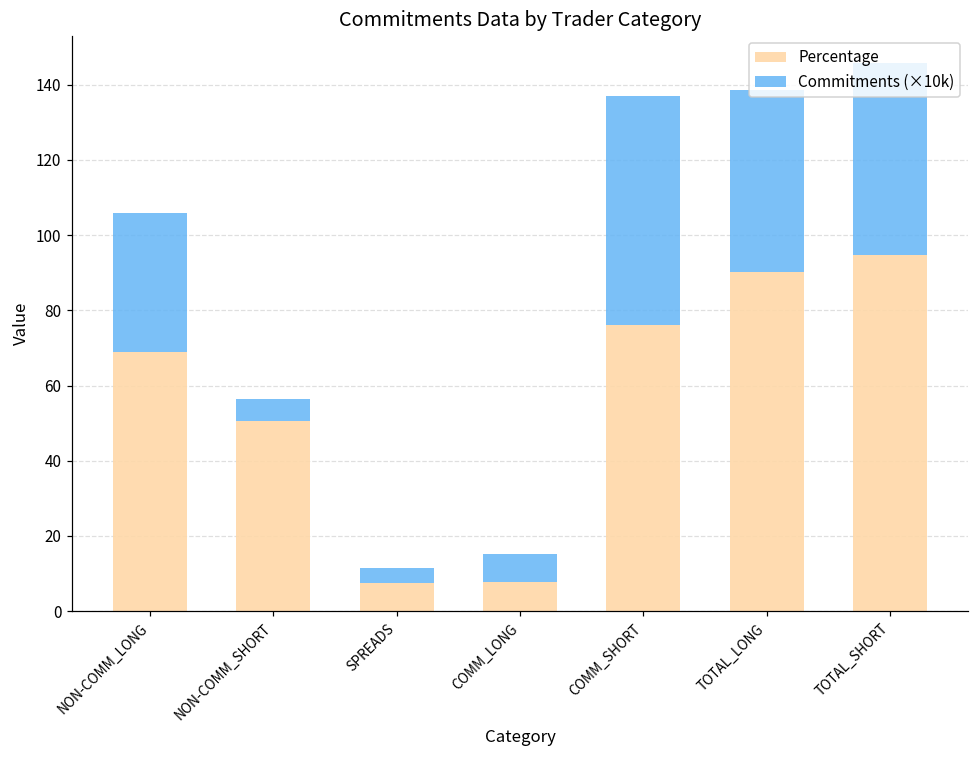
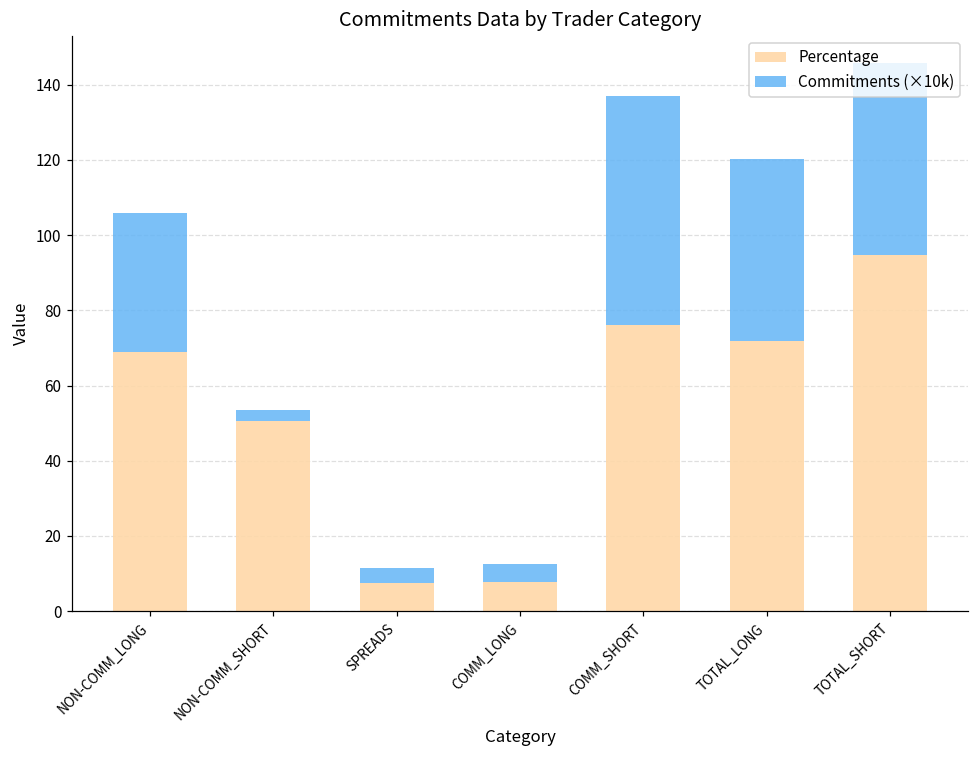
Commitments (×10k), NON-COMM_SHORT: 6 -> 3
Commitments (×10k), COMM_LONG: 7 -> 5
Percentage, TOTAL_LONG: 90 -> 72
